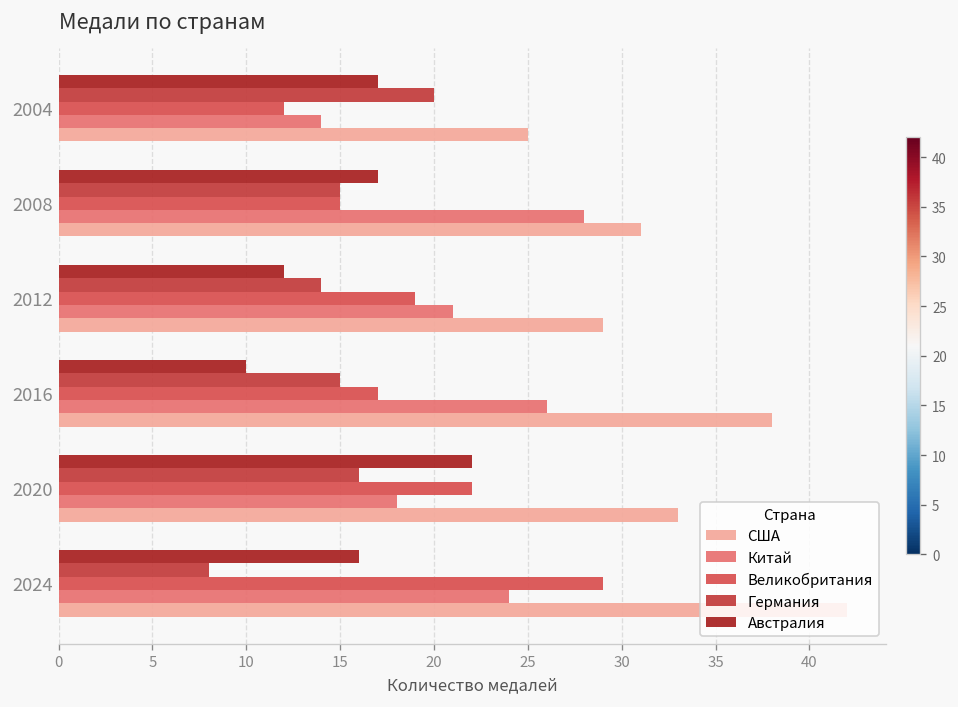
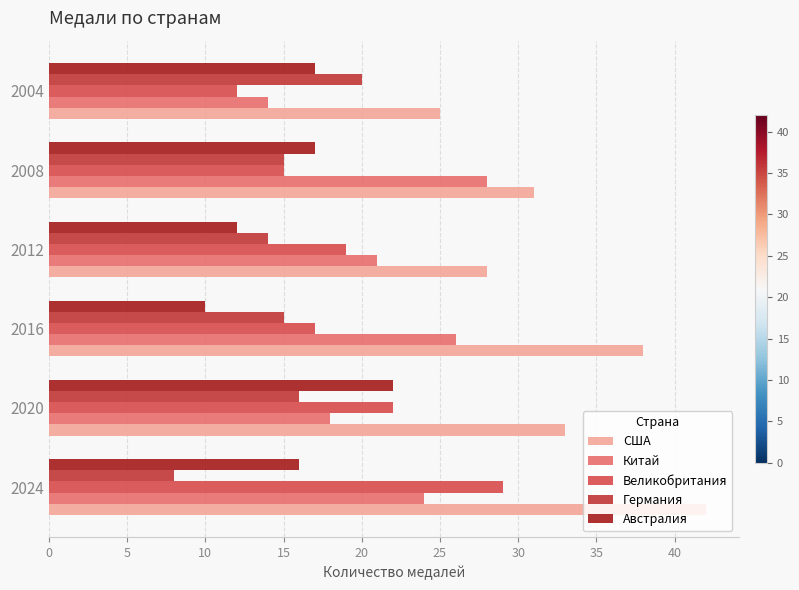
США, 2012: 29 -> 28
